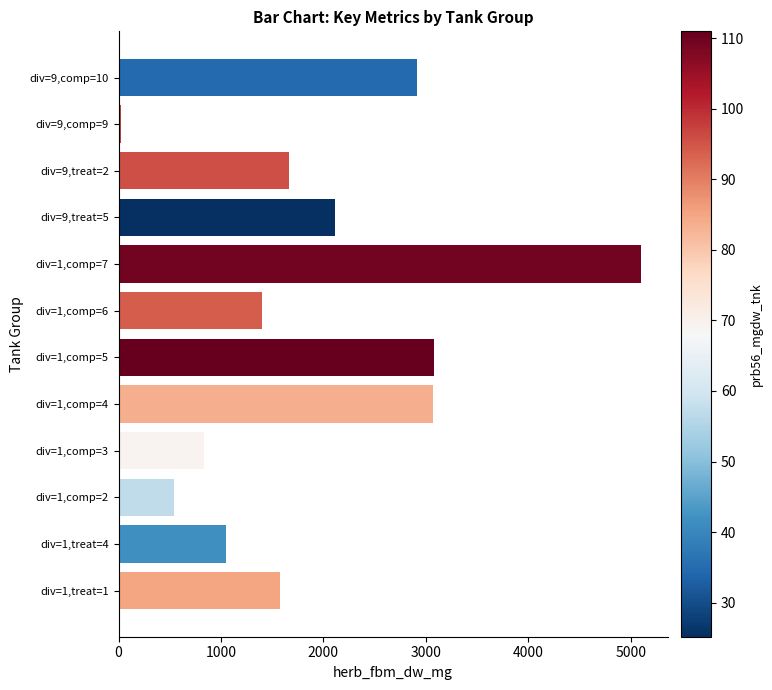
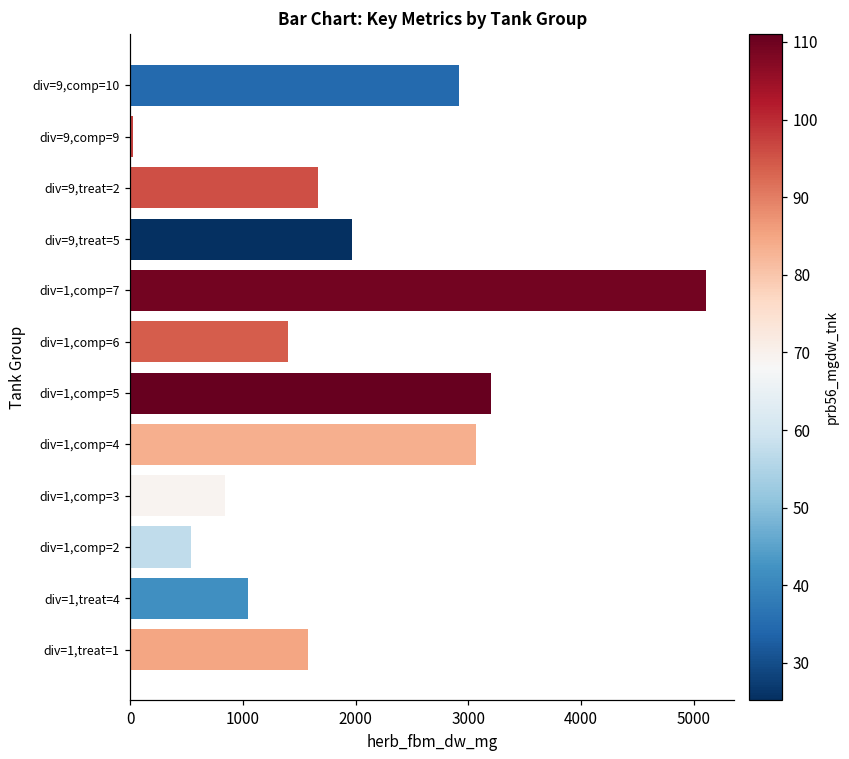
div=9,treat=5: 2110 -> 1970
div=1,comp=5: 3080 -> 3200
